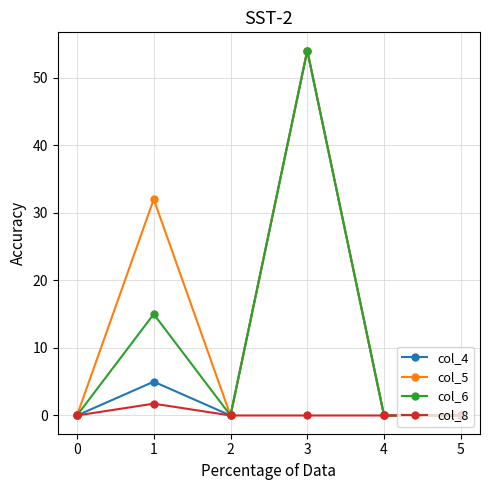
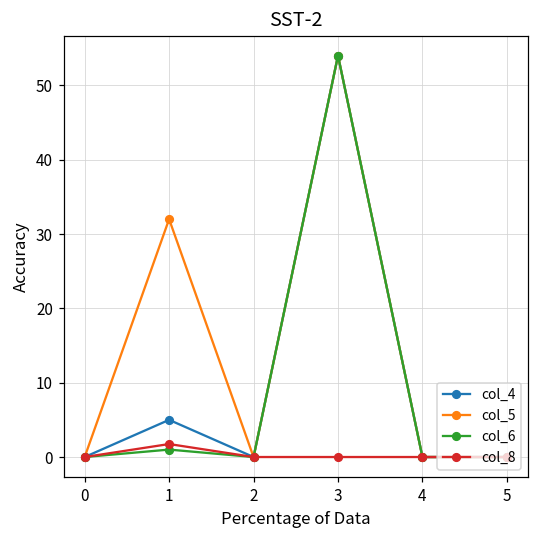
col_6, 1: 15 -> 1
